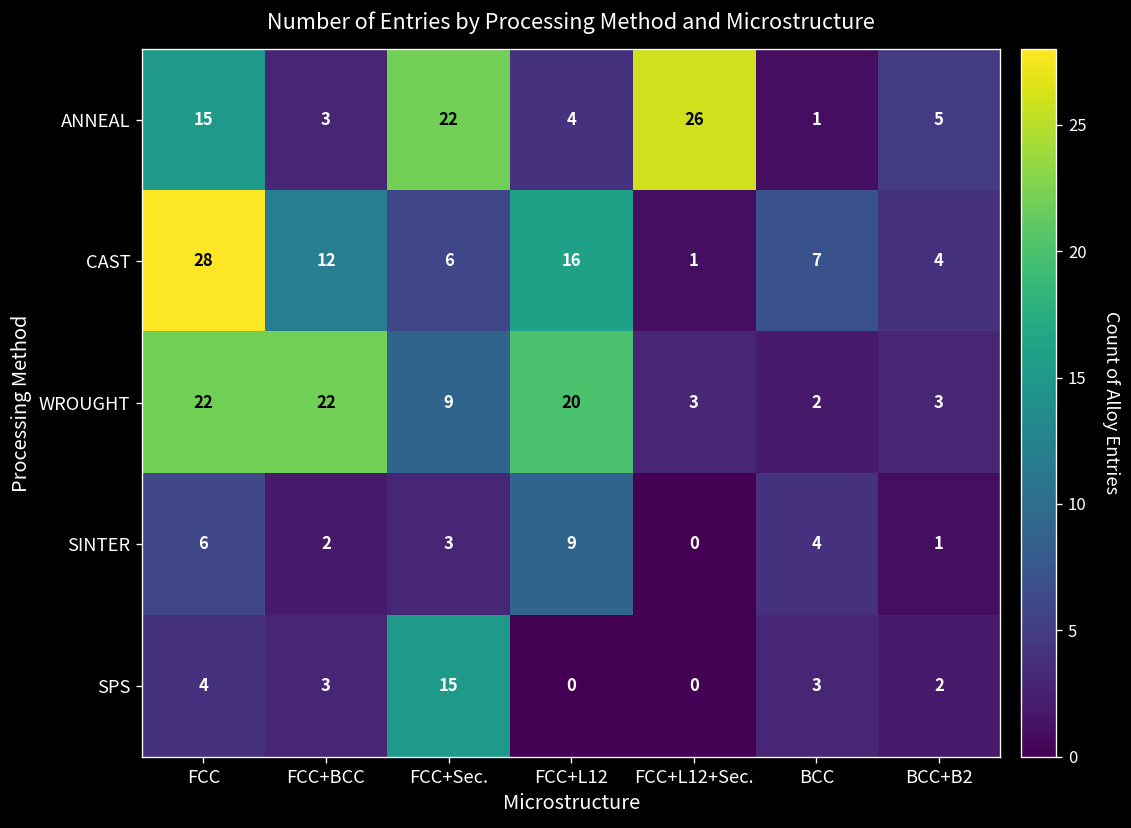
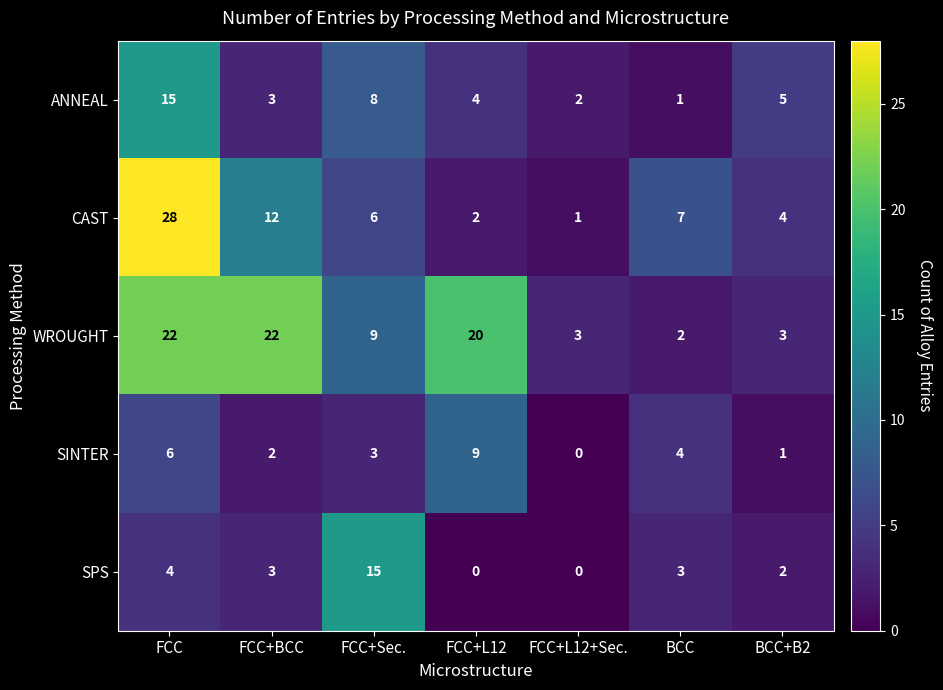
ANNEAL, FCC+Sec.: 22 -> 8
ANNEAL, FCC+L12+Sec.: 26 -> 2
CAST, FCC+L12: 16 -> 2
